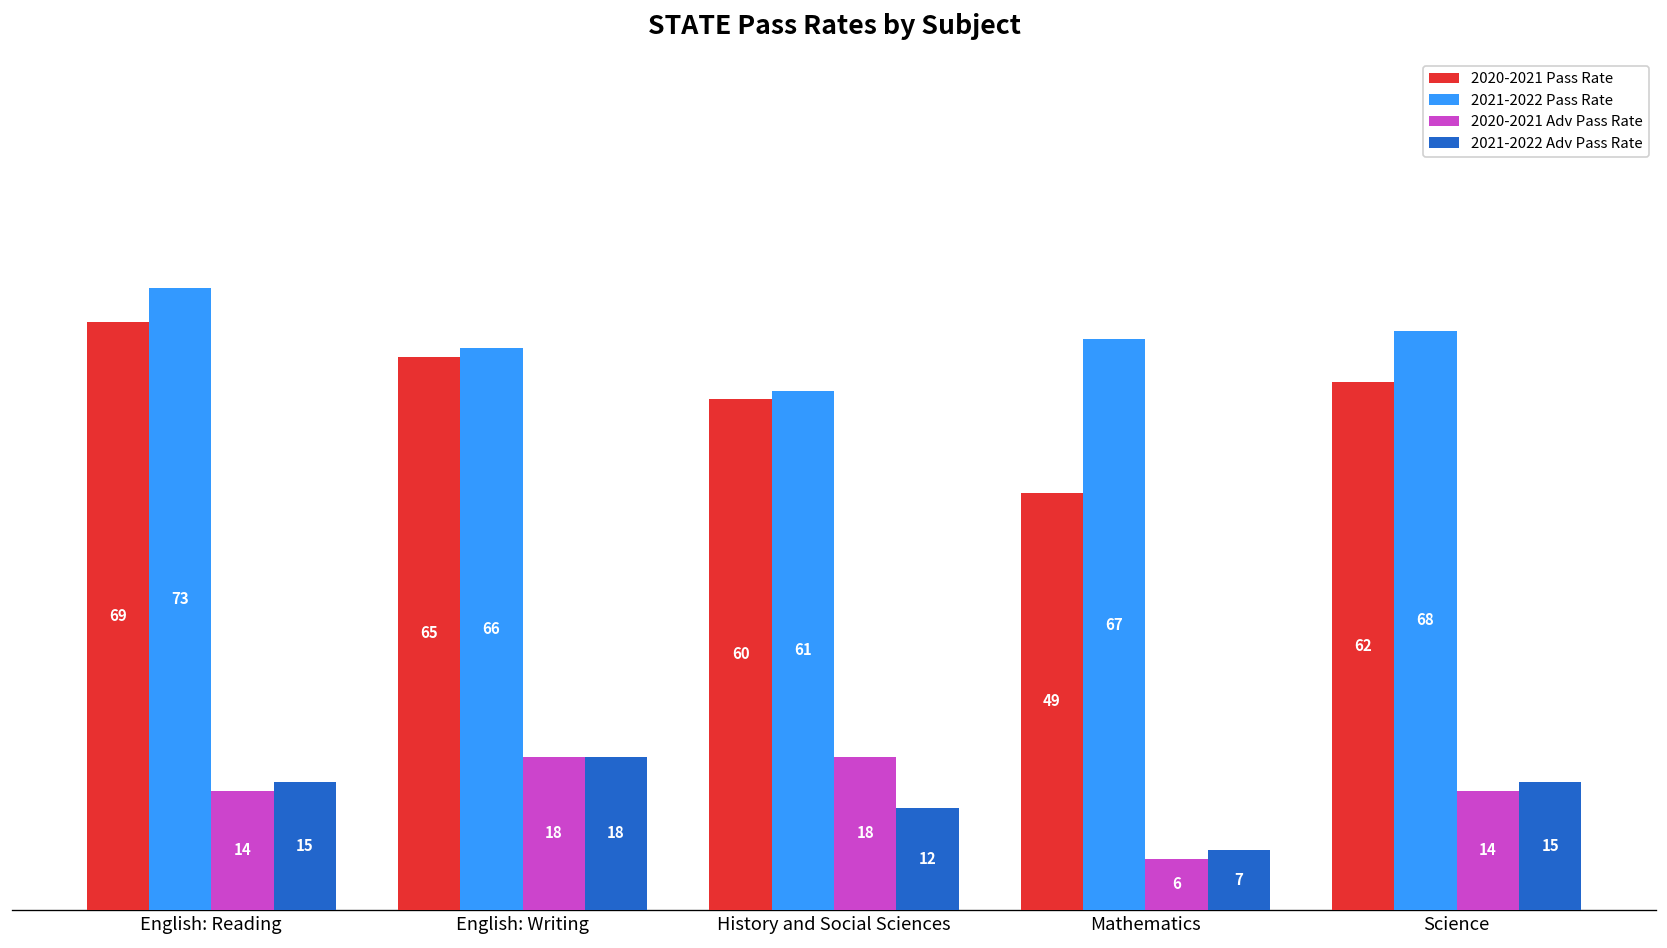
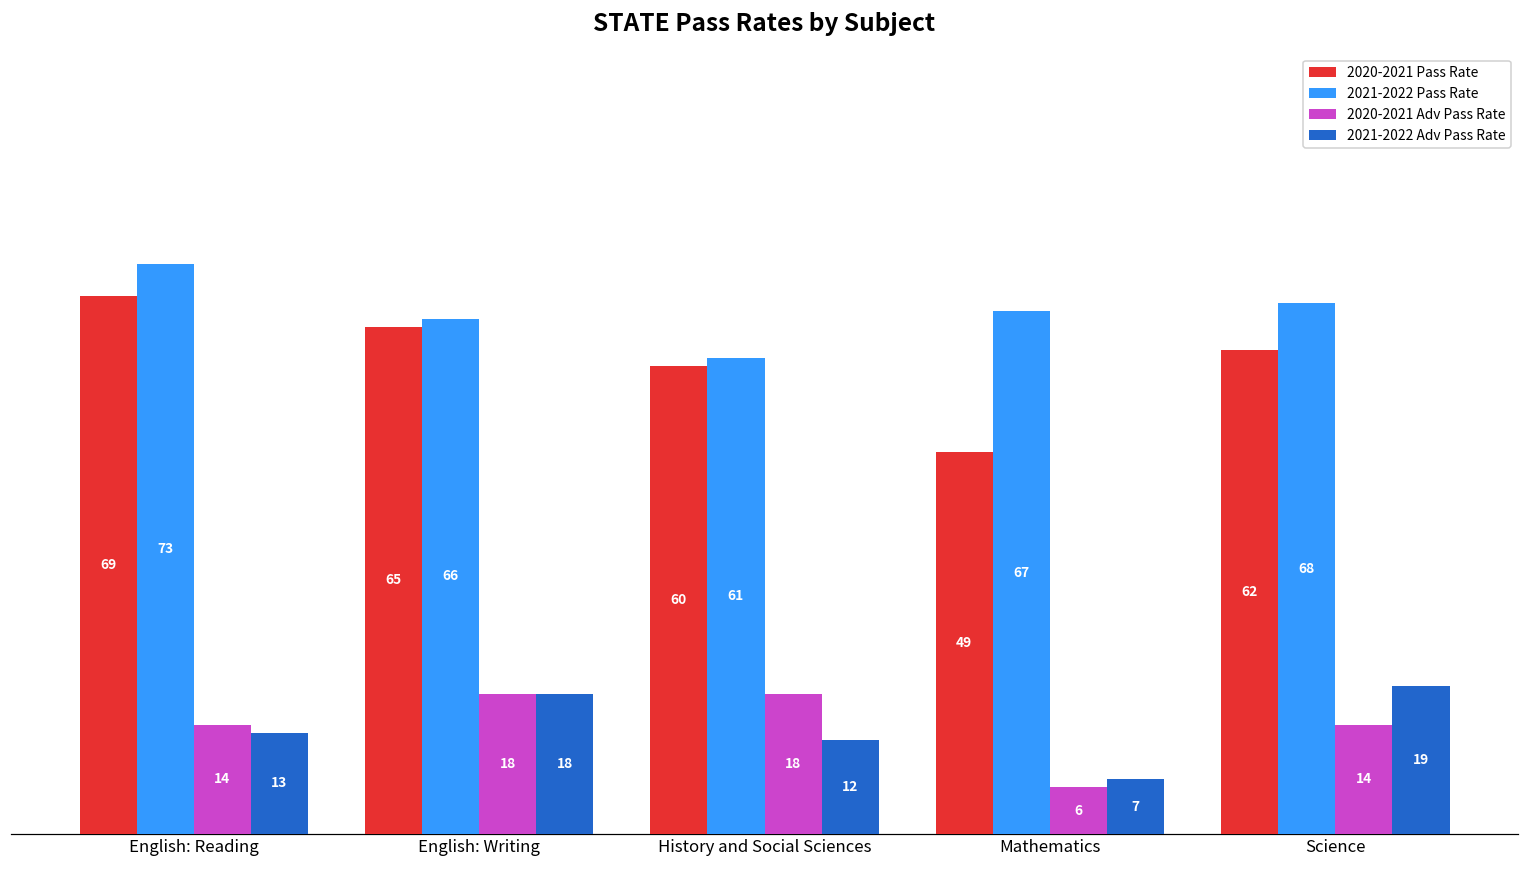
2021-2022 Adv Pass Rate, English: Reading: 15 -> 13
2021-2022 Adv Pass Rate, Science: 15 -> 19
